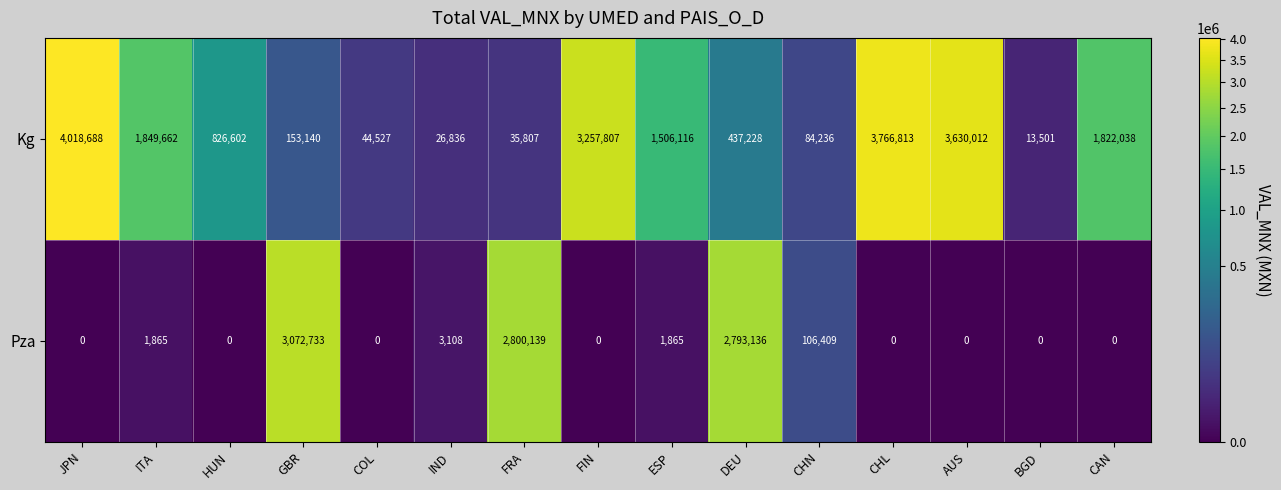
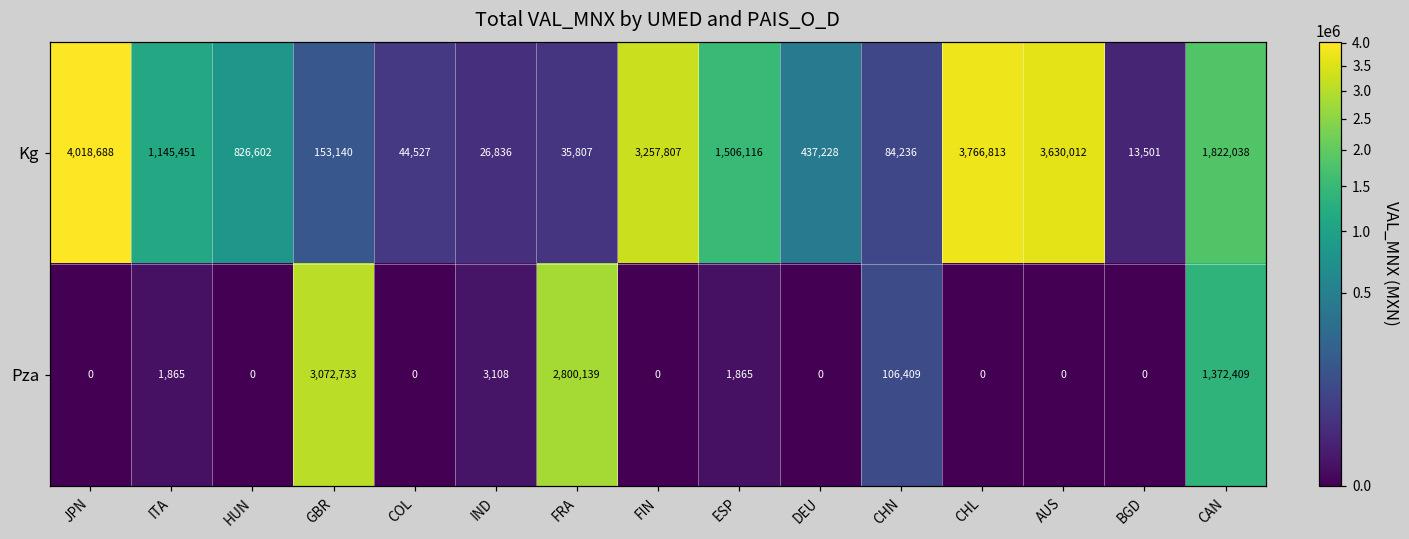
Kg, ITA: 1,849,662 -> 1,145,451
Pza, DEU: 2,793,136 -> 0
Pza, CAN: 0 -> 1,372,409
